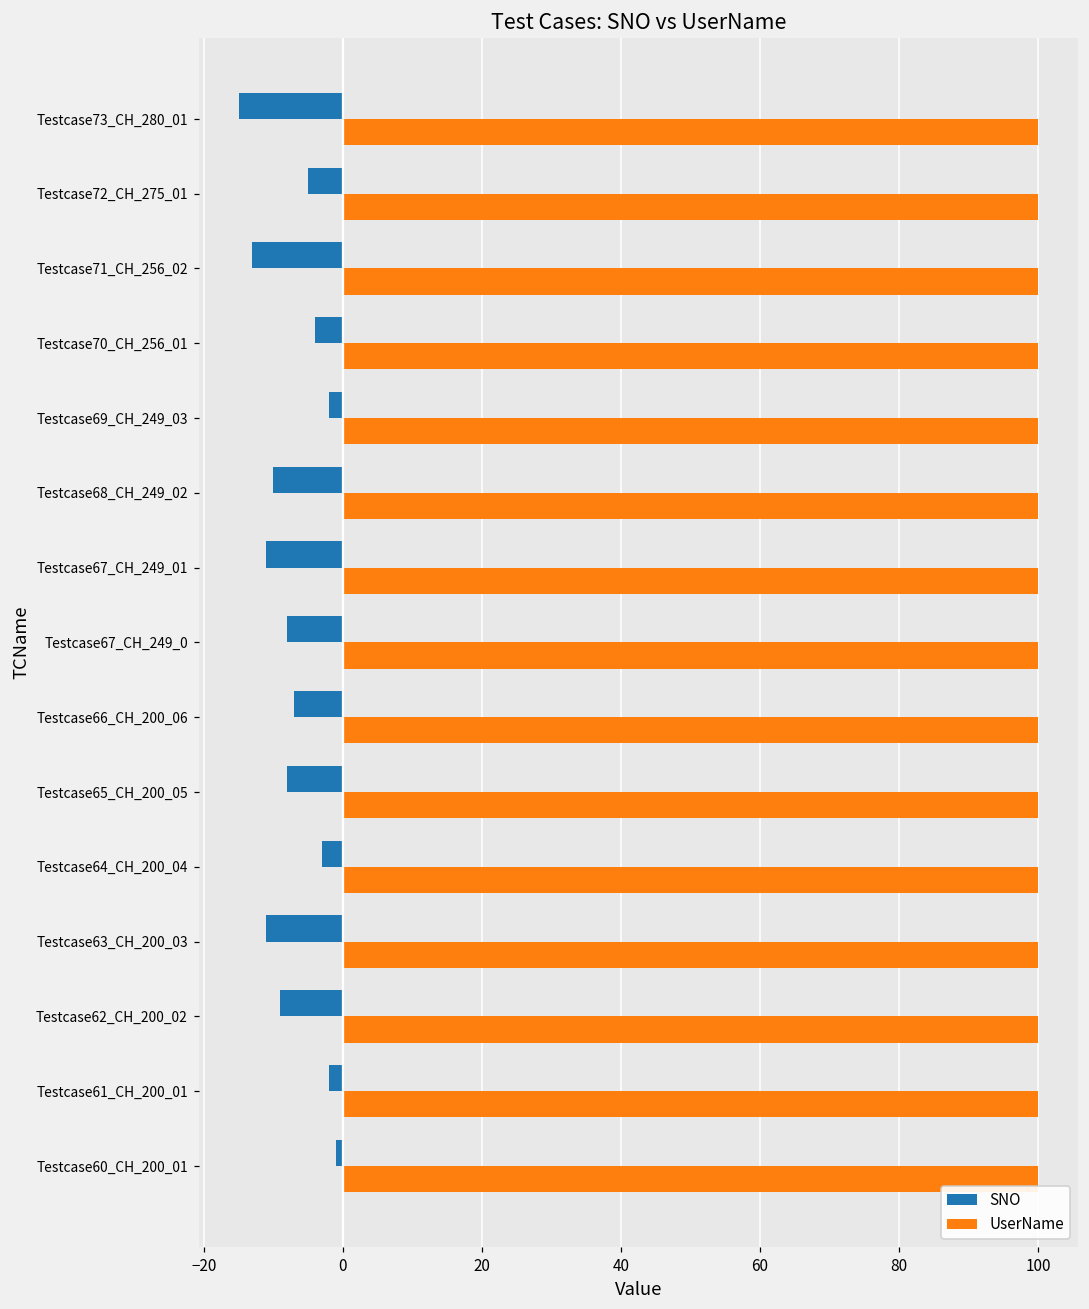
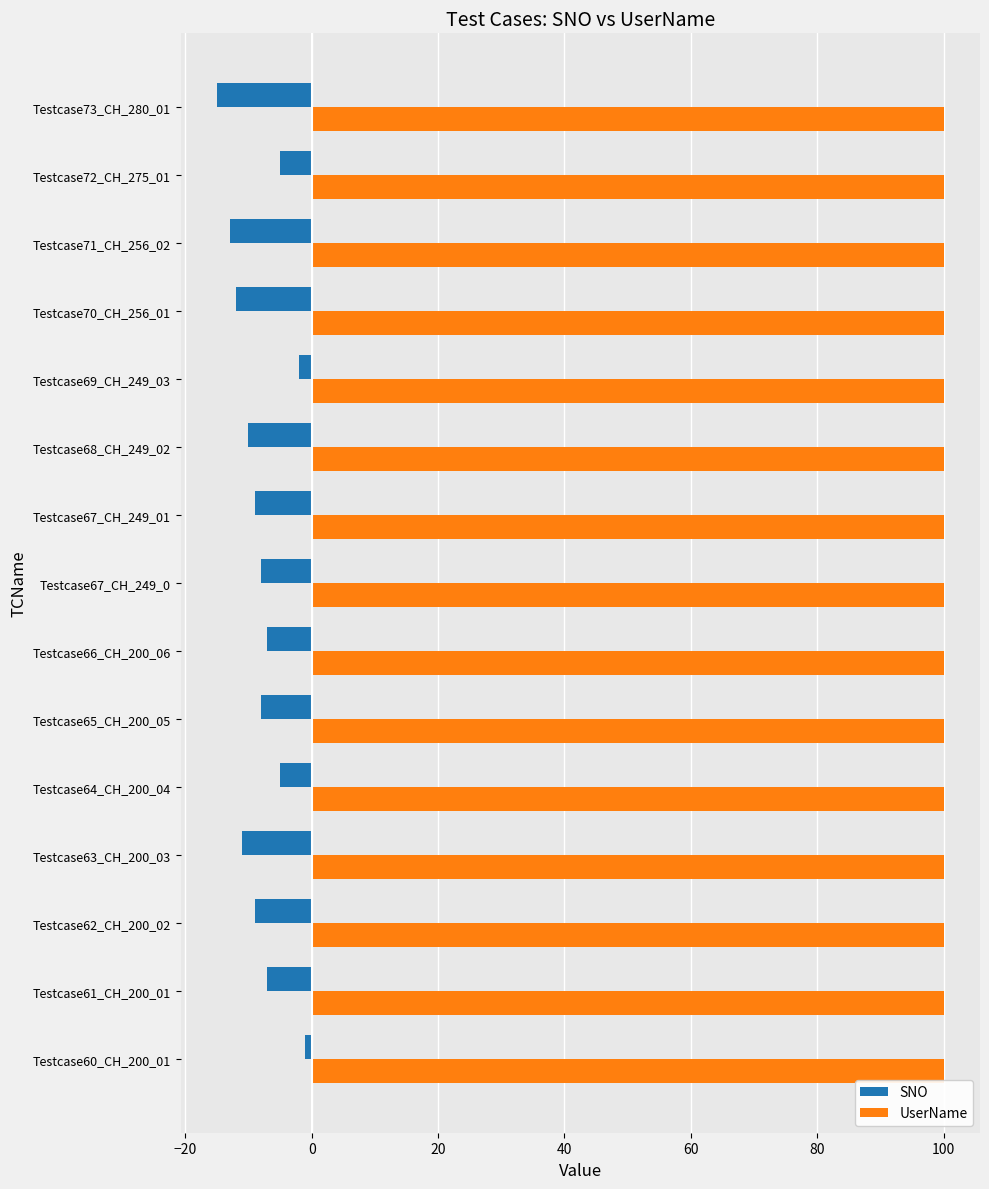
SNO, Testcase70_CH_256_01: -4 -> -12
SNO, Testcase67_CH_249_01: -11 -> -9
SNO, Testcase64_CH_200_04: -3 -> -5
SNO, Testcase61_CH_200_01: -2 -> -7
